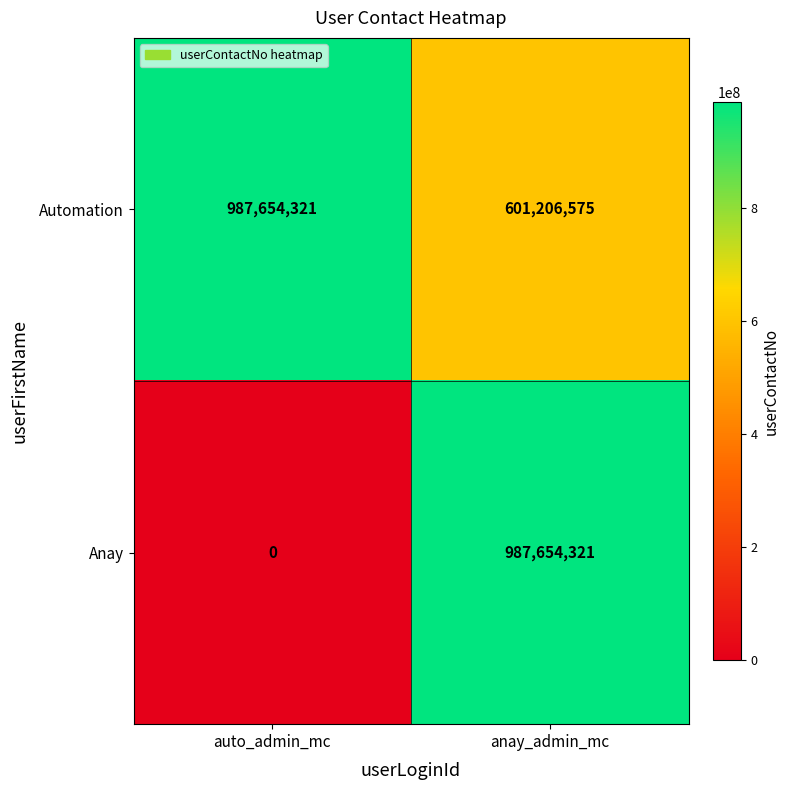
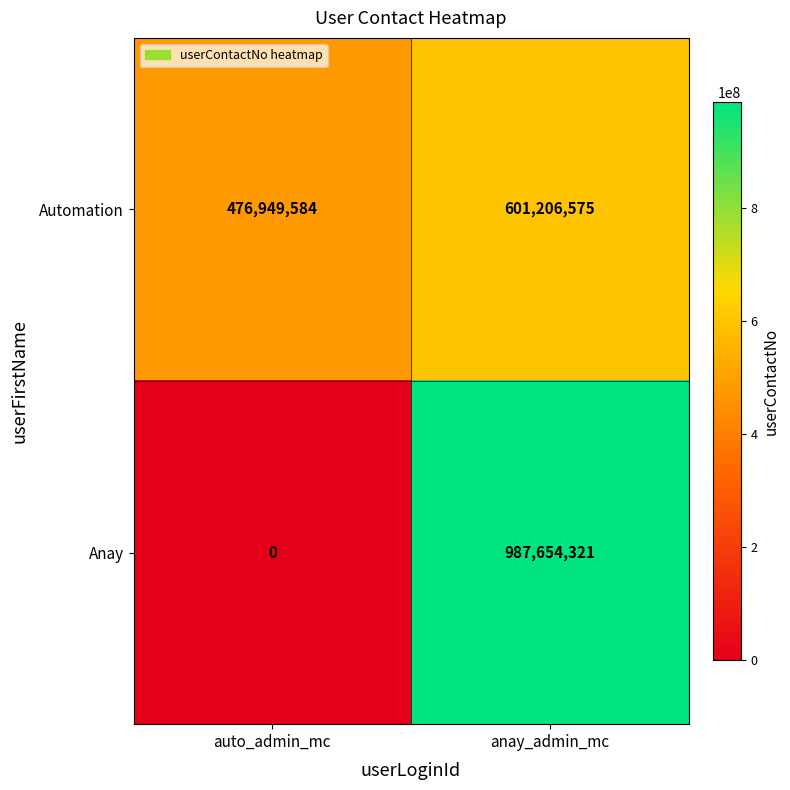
Automation, auto_admin_mc: 987,654,321 -> 476,949,584
